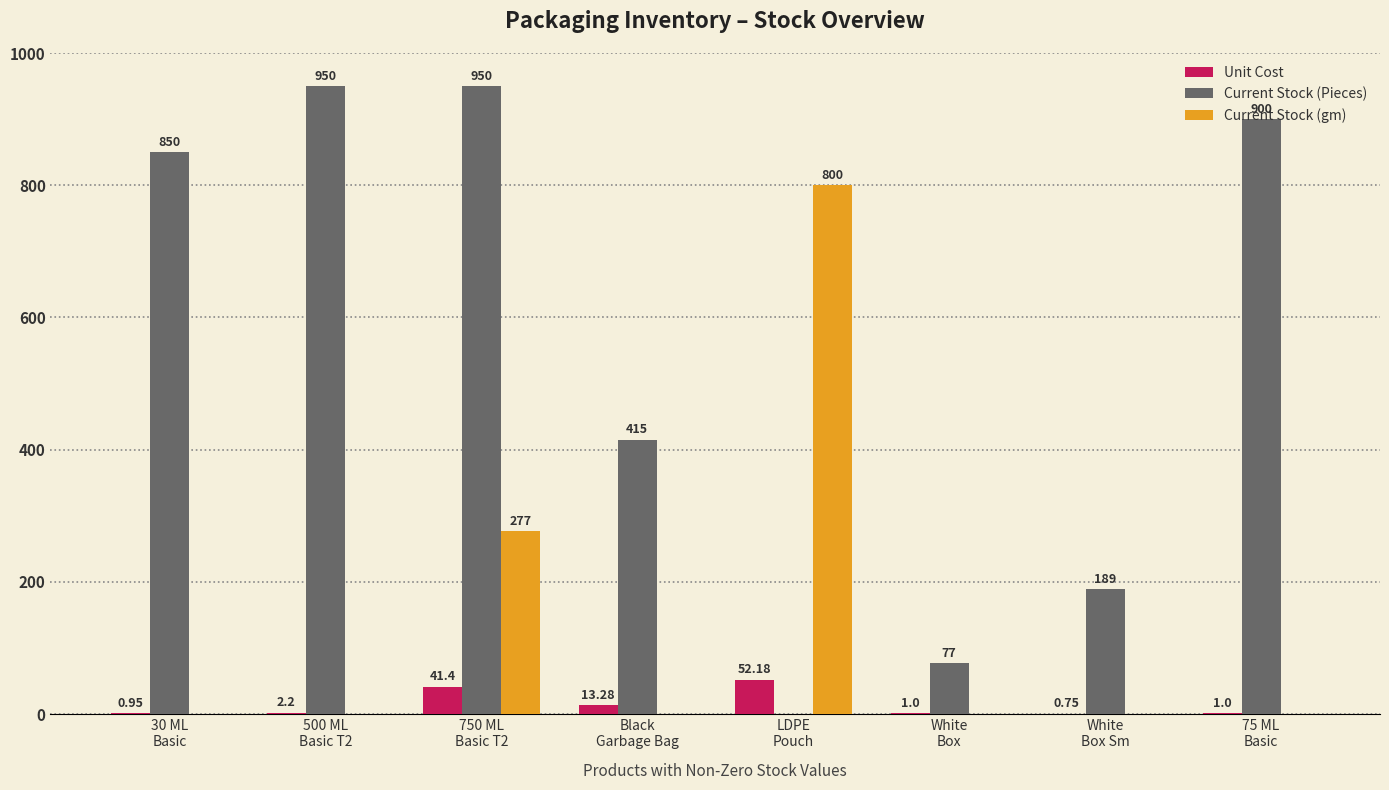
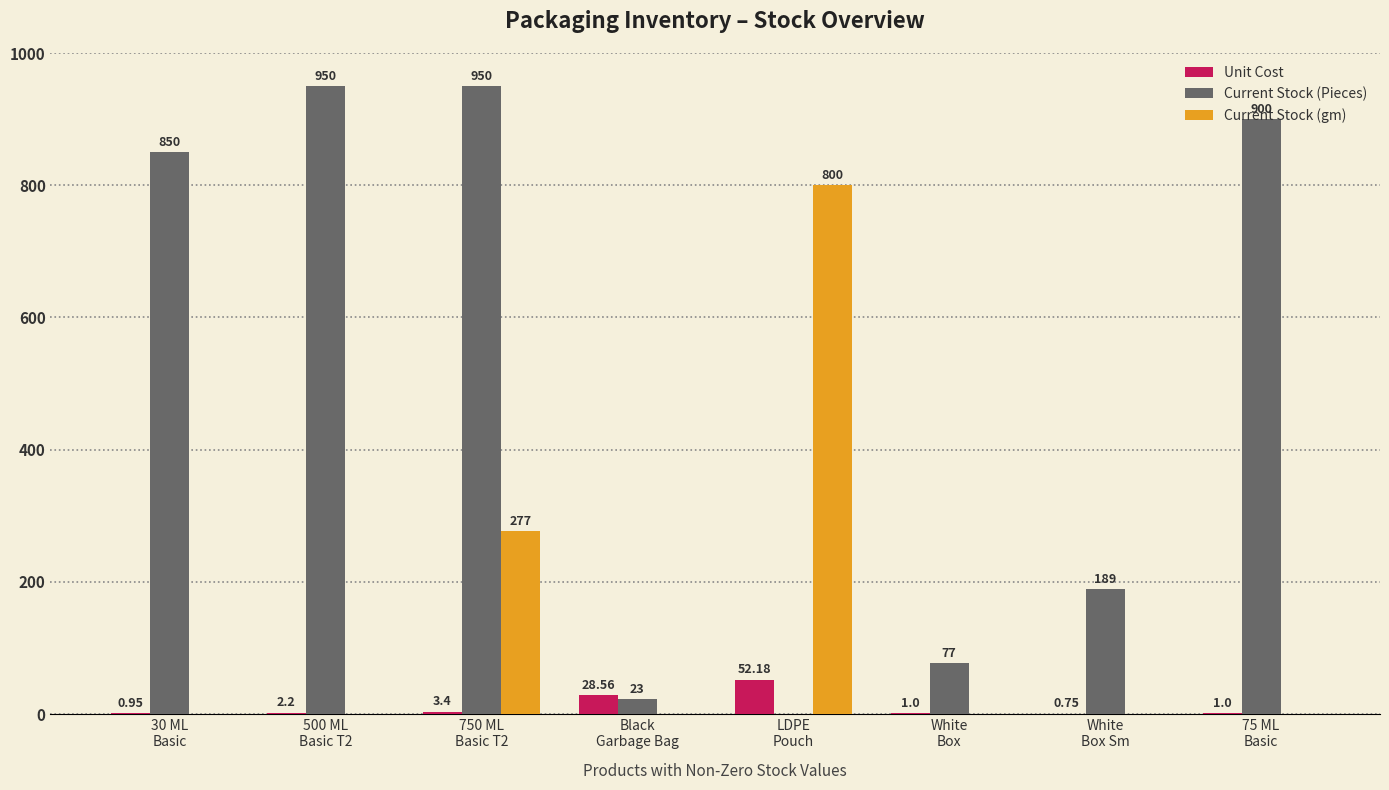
Unit Cost, 750 ML Basic T2: 41.4 -> 3.4
Unit Cost, Black Garbage Bag: 13.28 -> 28.56
Current Stock (Pieces), Black Garbage Bag: 415 -> 23
